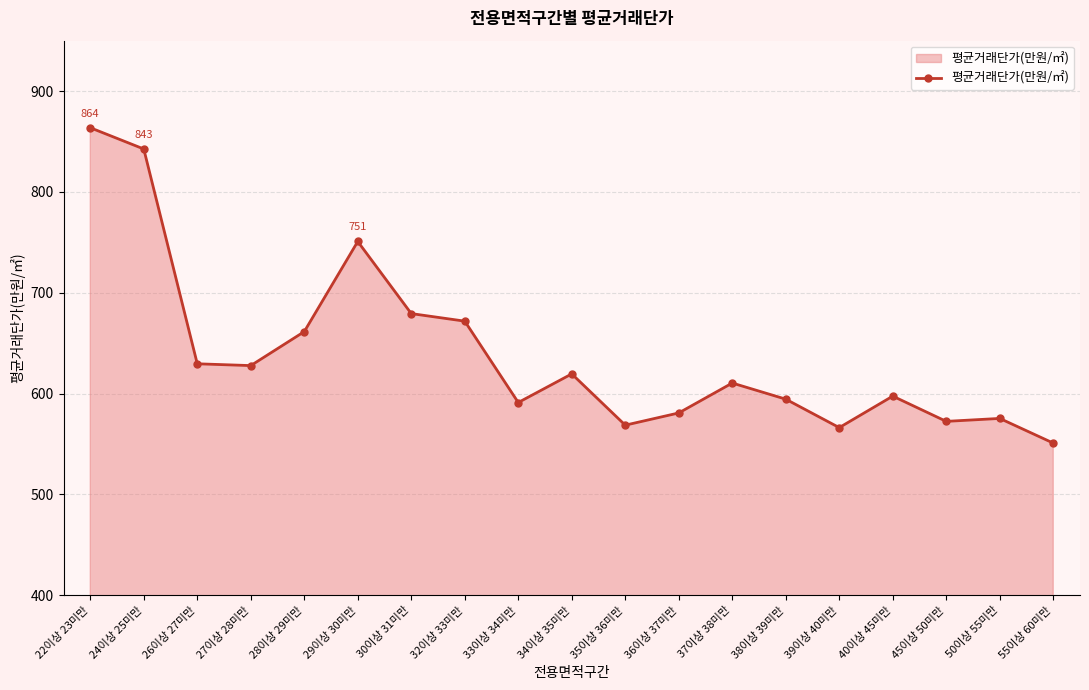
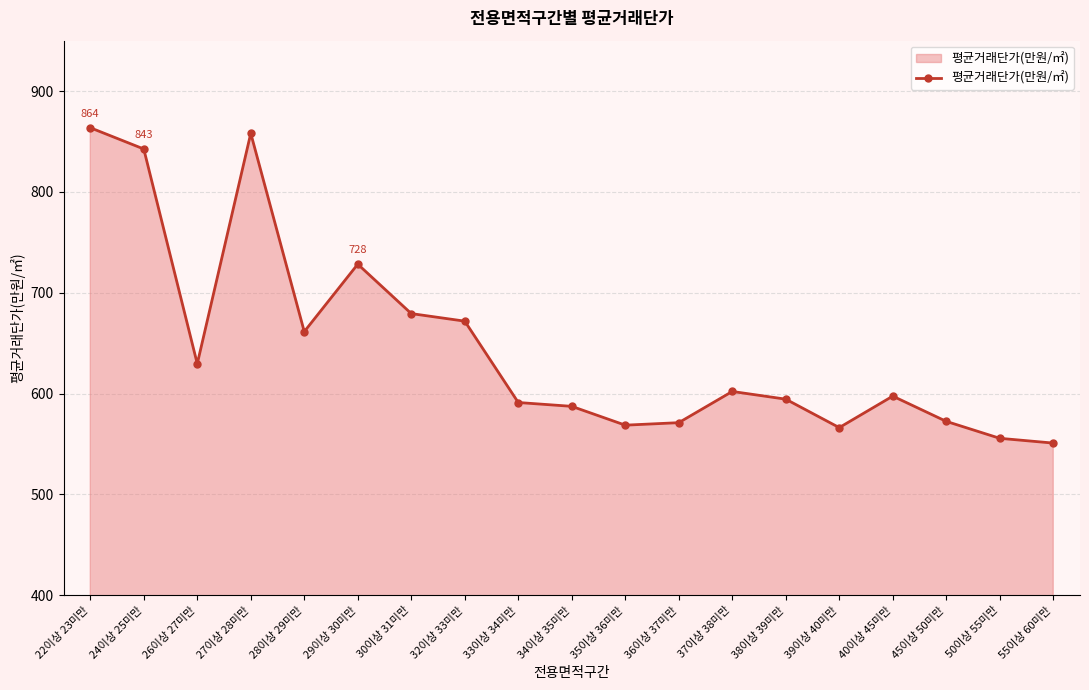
27이상 28미만: 628 -> 858
29이상 30미만: 751 -> 728
34이상 35미만: 620 -> 587
36이상 37미만: 581 -> 571
37이상 38미만: 610 -> 602
50이상 55미만: 575 -> 556
